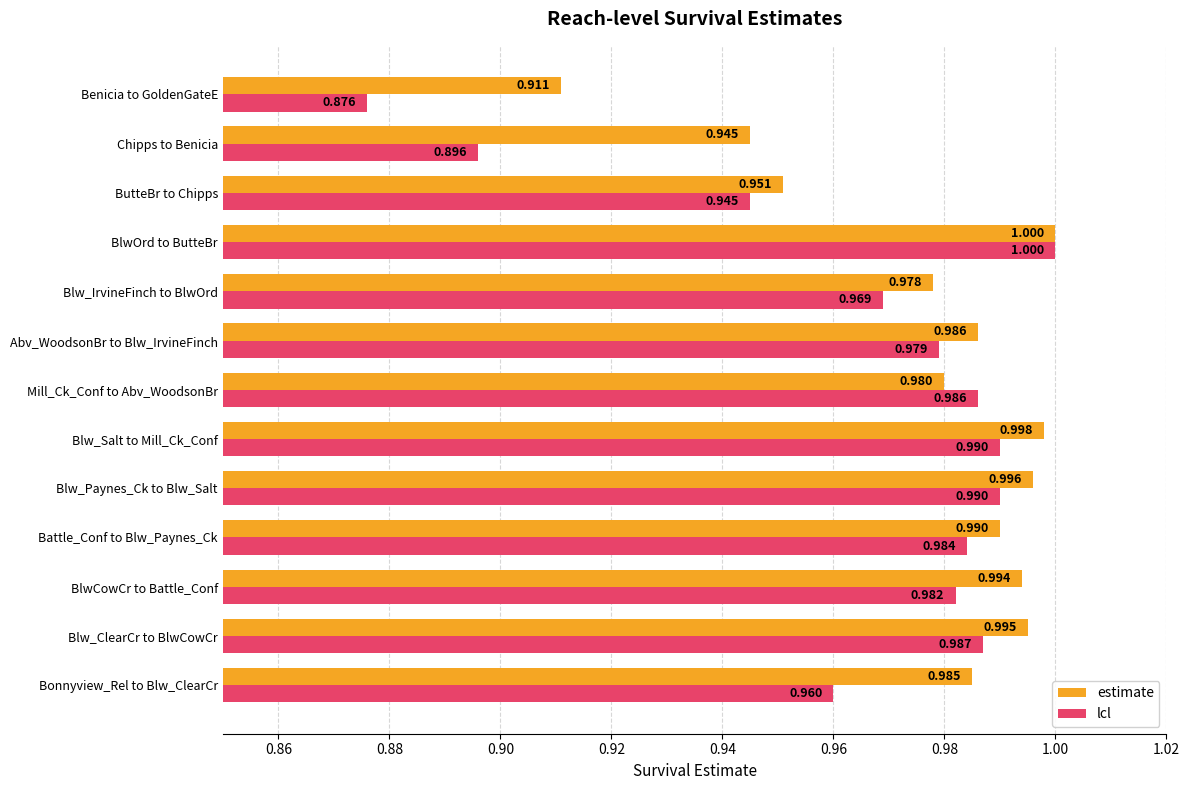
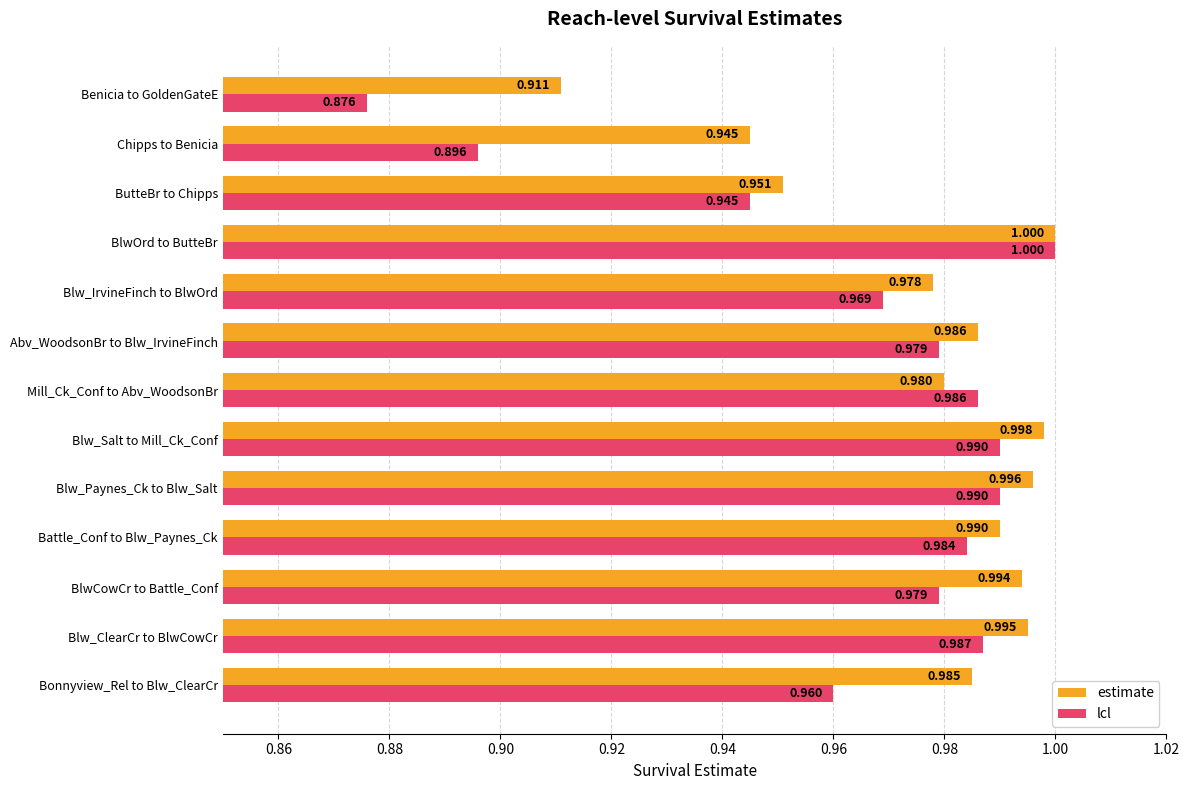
lcl, BlwCowCr to Battle_Conf: 0.982 -> 0.979
